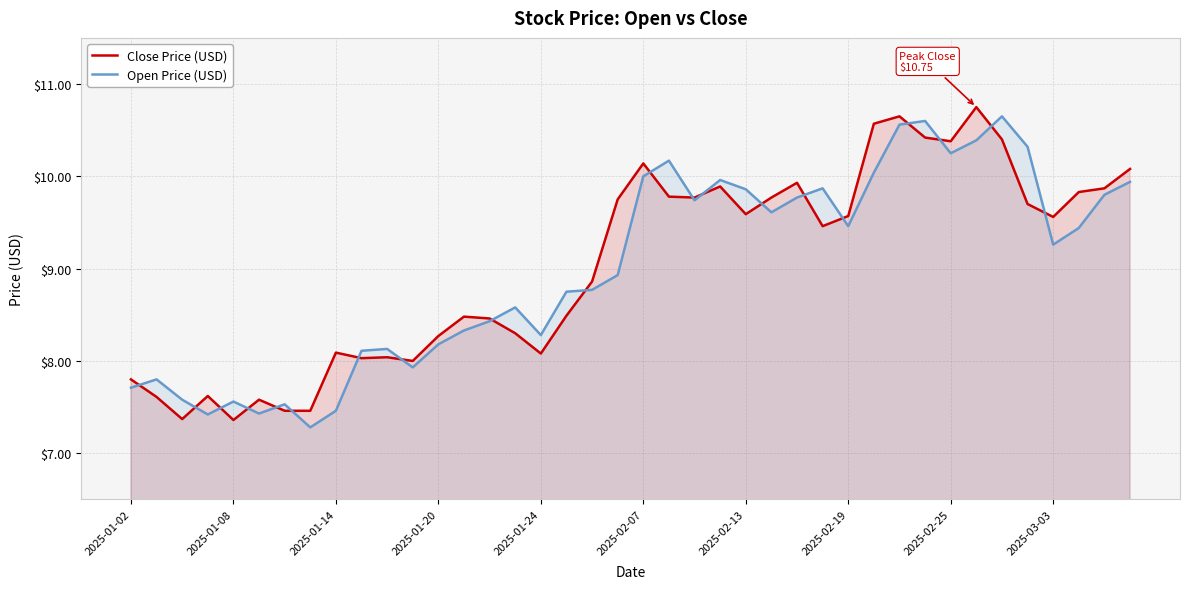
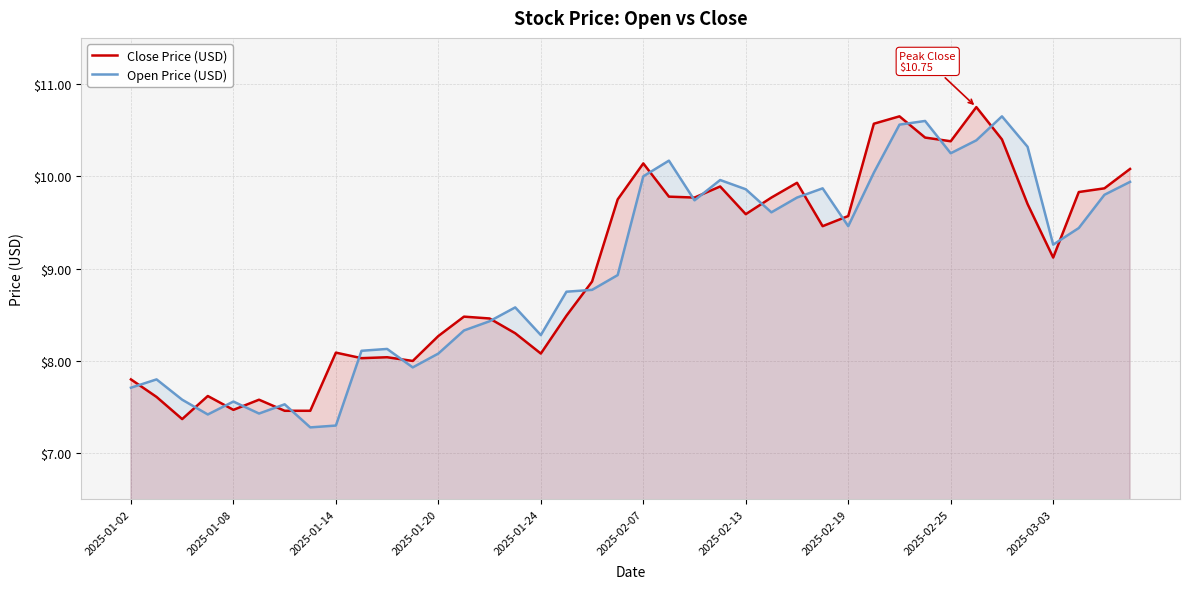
Close Price (USD), 2025-01-08: $7.4 -> $7.5
Open Price (USD), 2025-01-14: $7.5 -> $7.3
Open Price (USD), 2025-01-20: $8.2 -> $8.1
Close Price (USD), 2025-03-03: $9.6 -> $9.1
